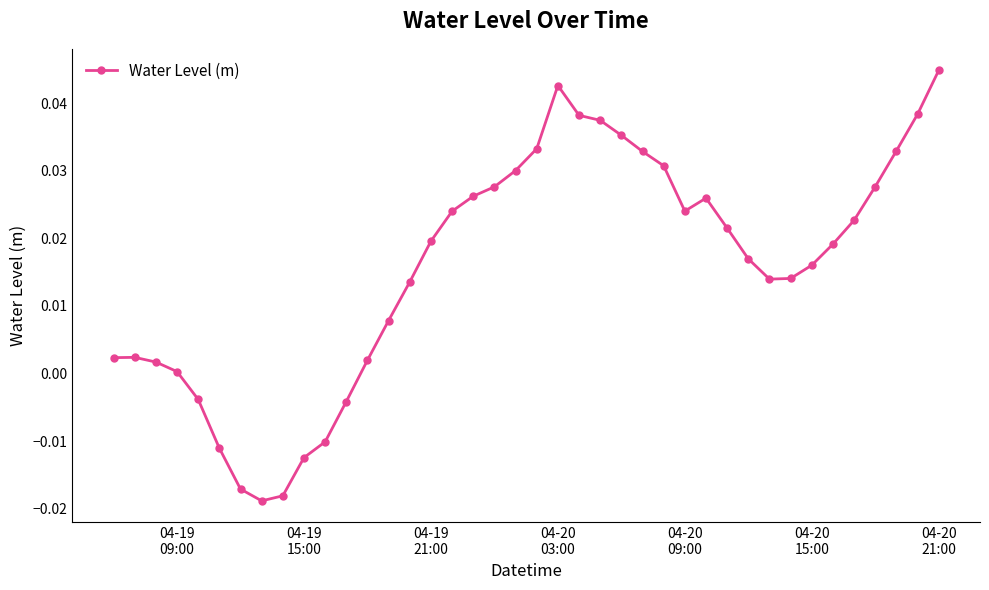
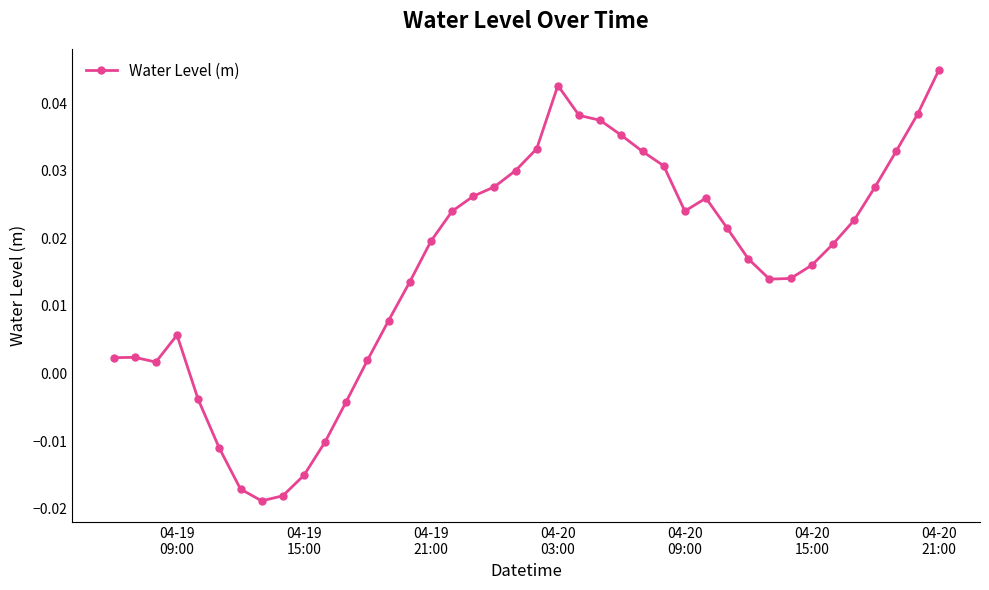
04-19 09:00: 0.000 -> 0.006
04-19 15:00: -0.012 -> -0.015
